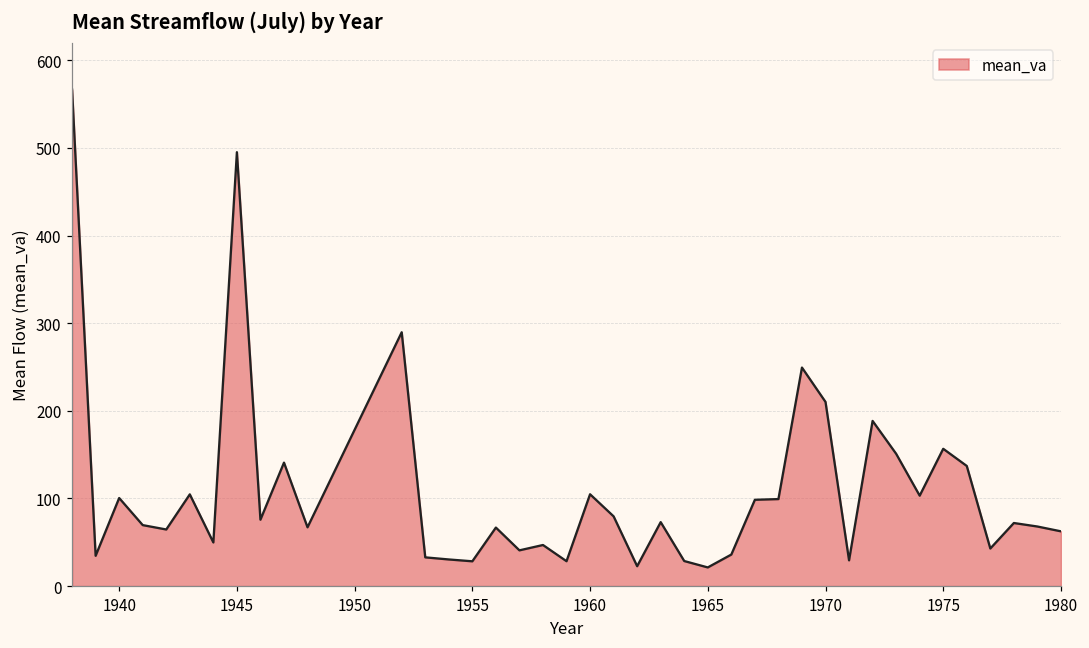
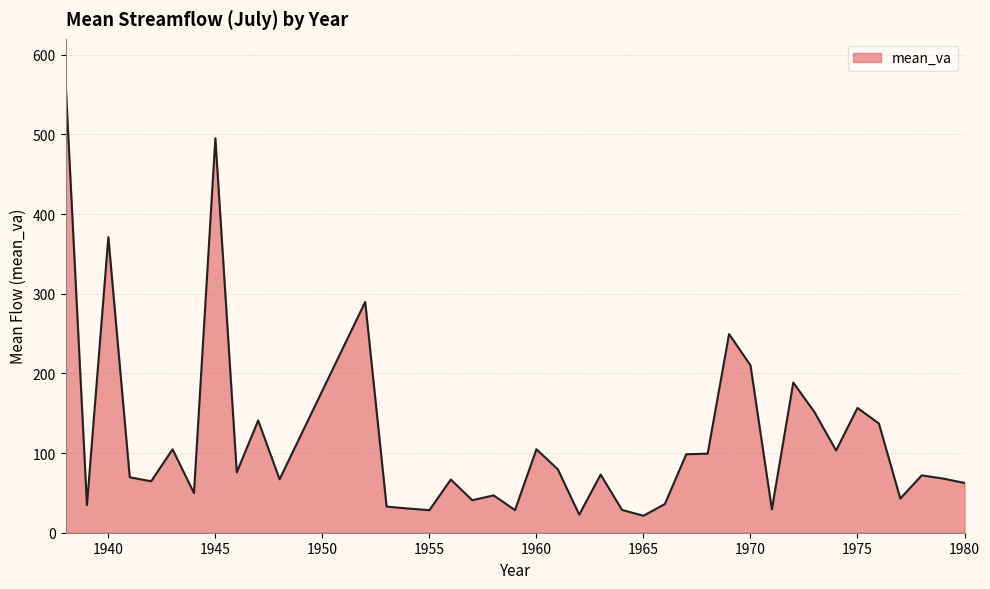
1940: 100 -> 370
